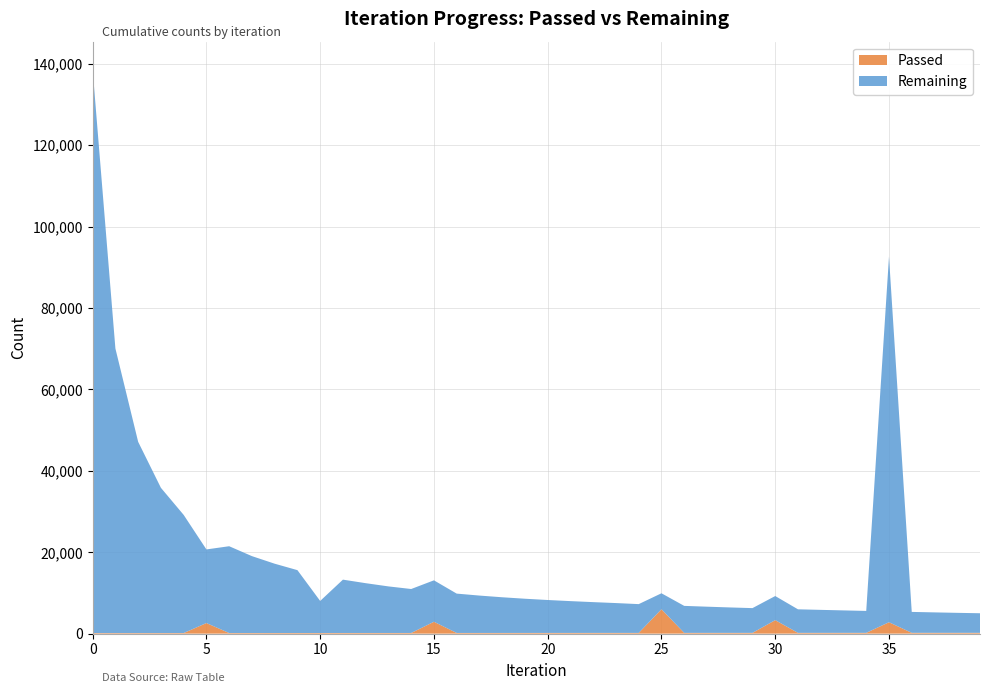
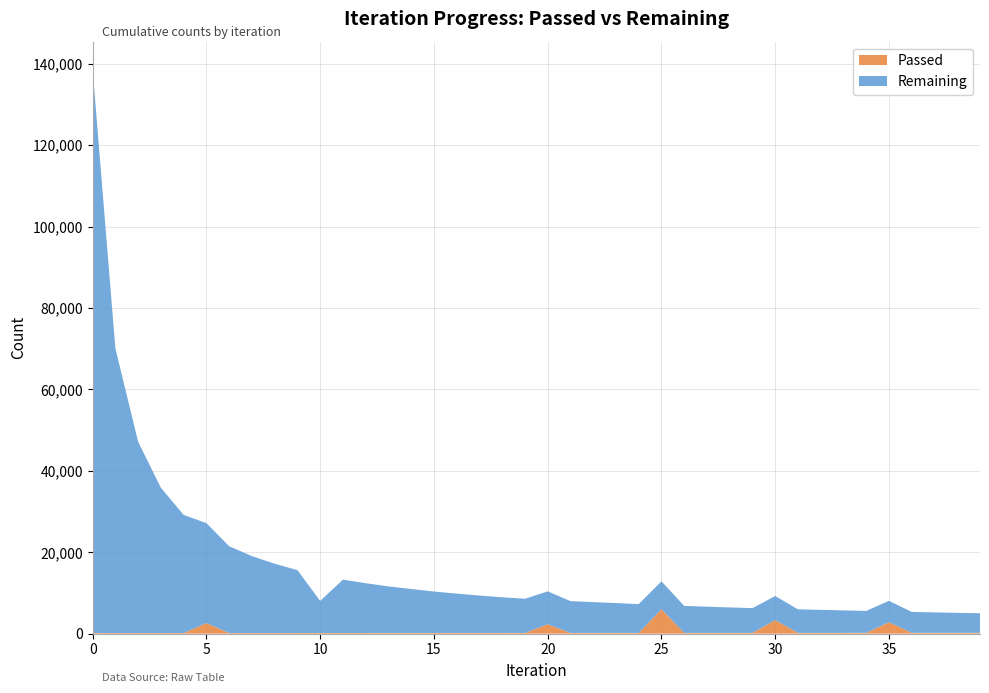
Remaining, 5: 18,000 -> 25,000
Passed, 15: 3,000 -> 0
Passed, 20: 0 -> 2,000
Remaining, 25: 4,000 -> 7,000
Remaining, 35: 90,000 -> 5,000
